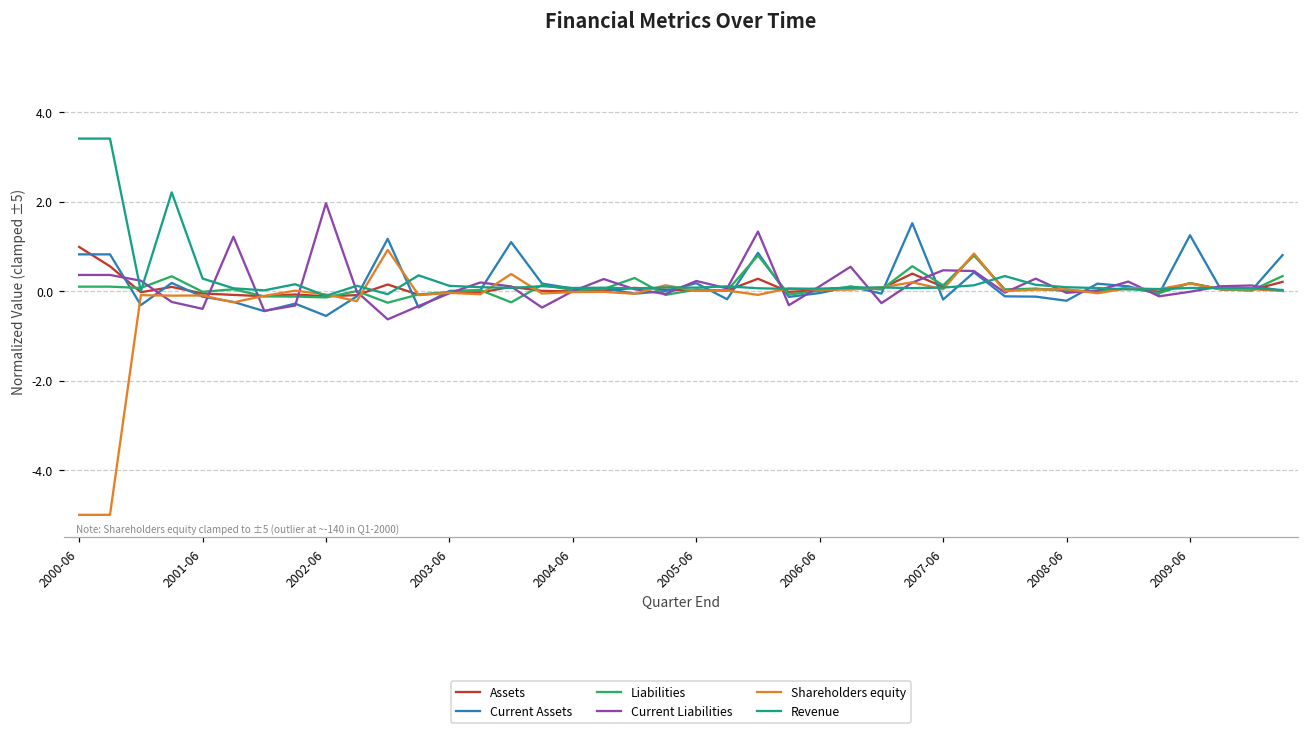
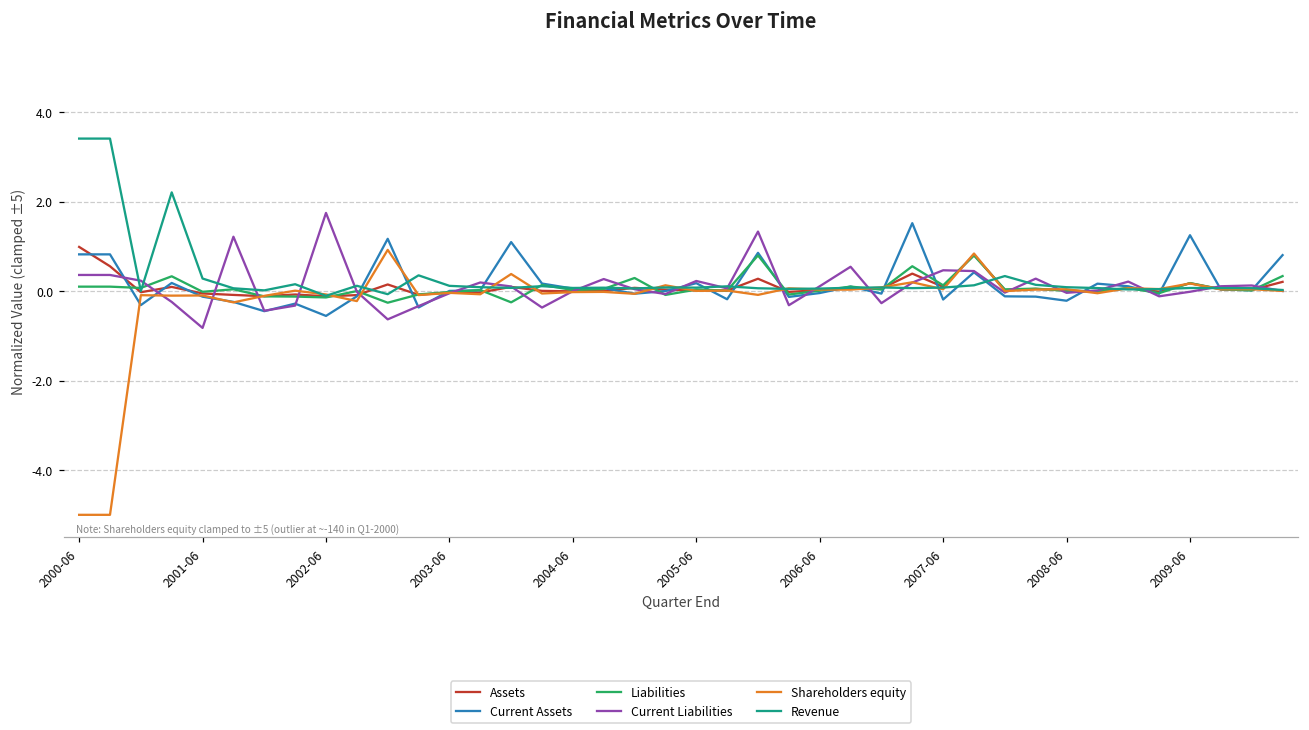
Current Liabilities, 2001-06: -0.4 -> -0.8
Current Liabilities, 2002-06: 2.0 -> 1.7
